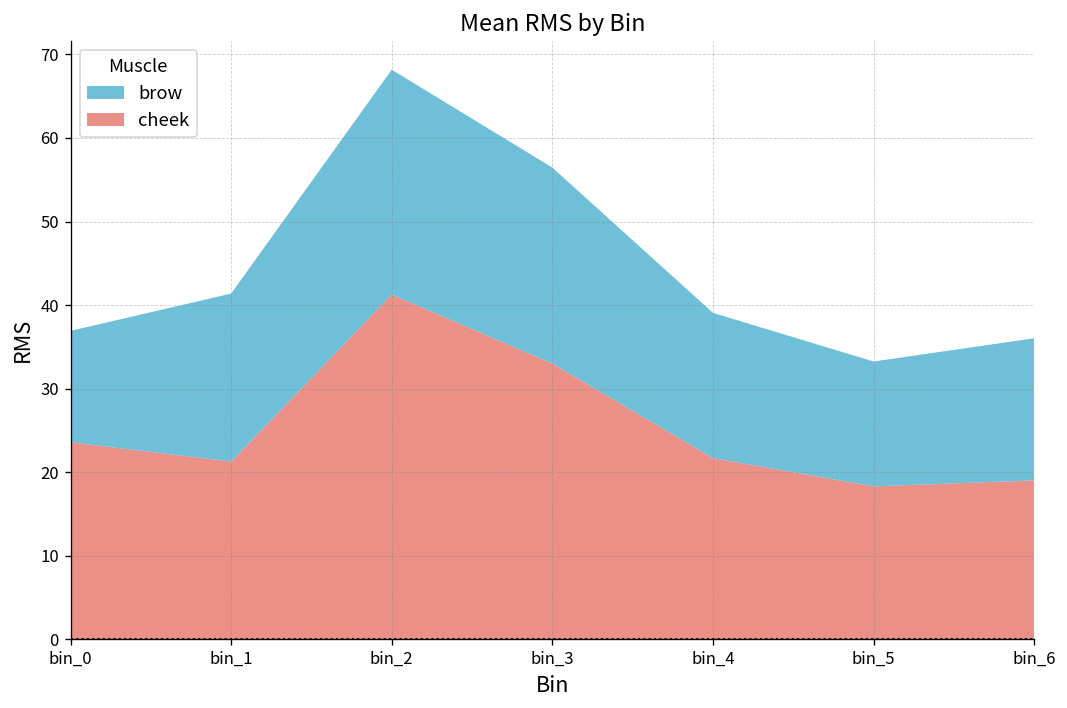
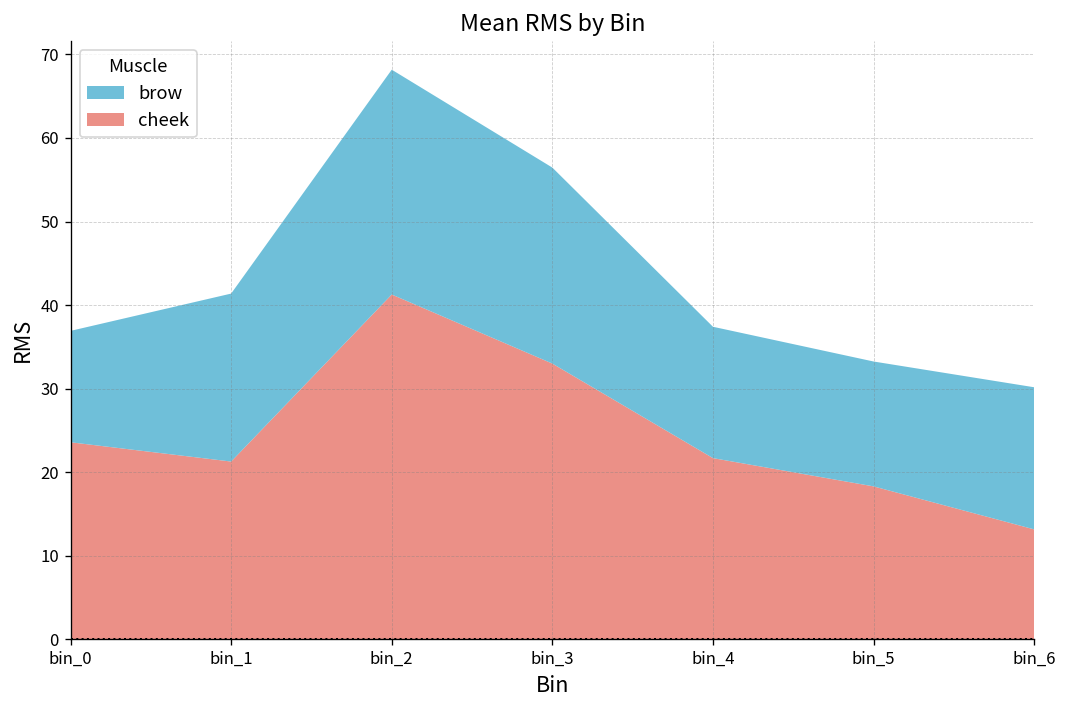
brow, bin_4: 17 -> 16
cheek, bin_6: 19 -> 13
